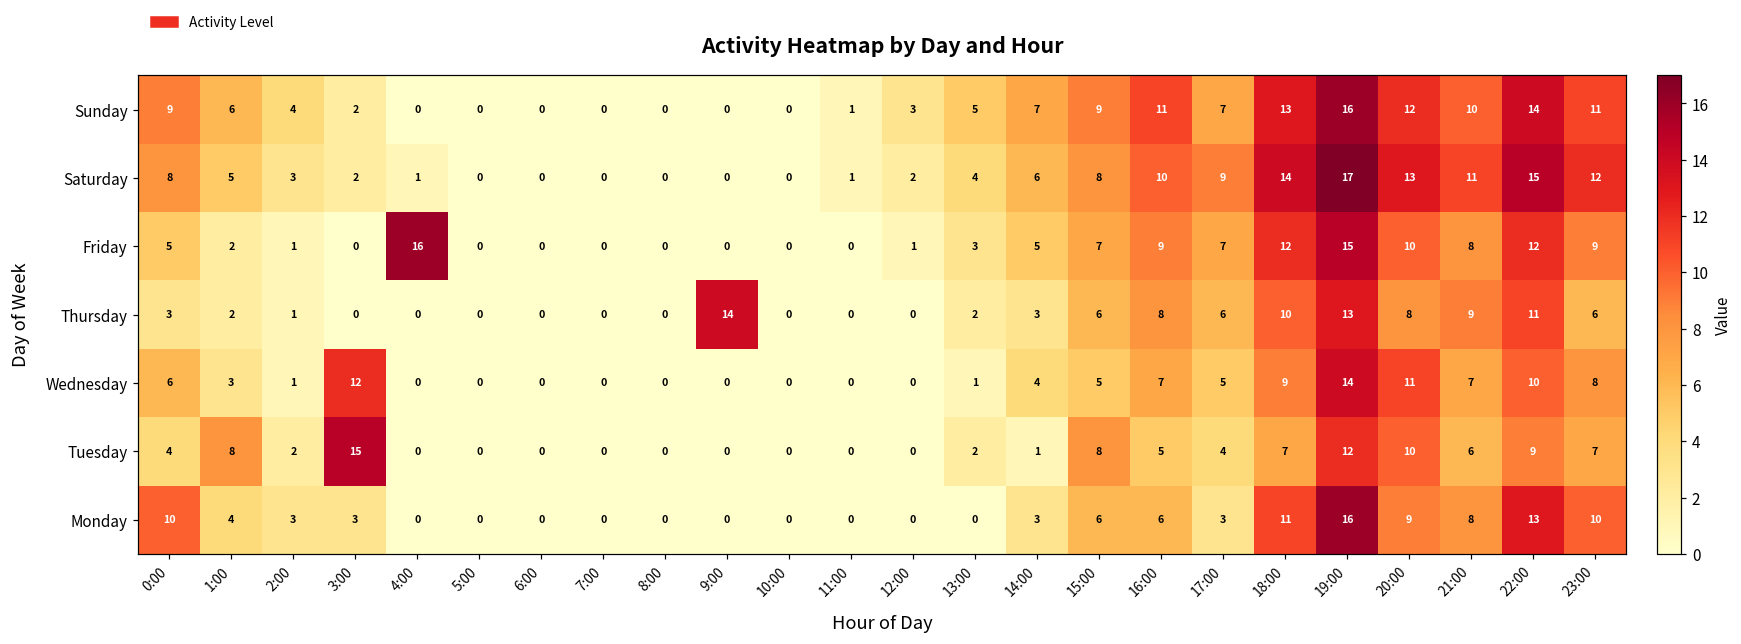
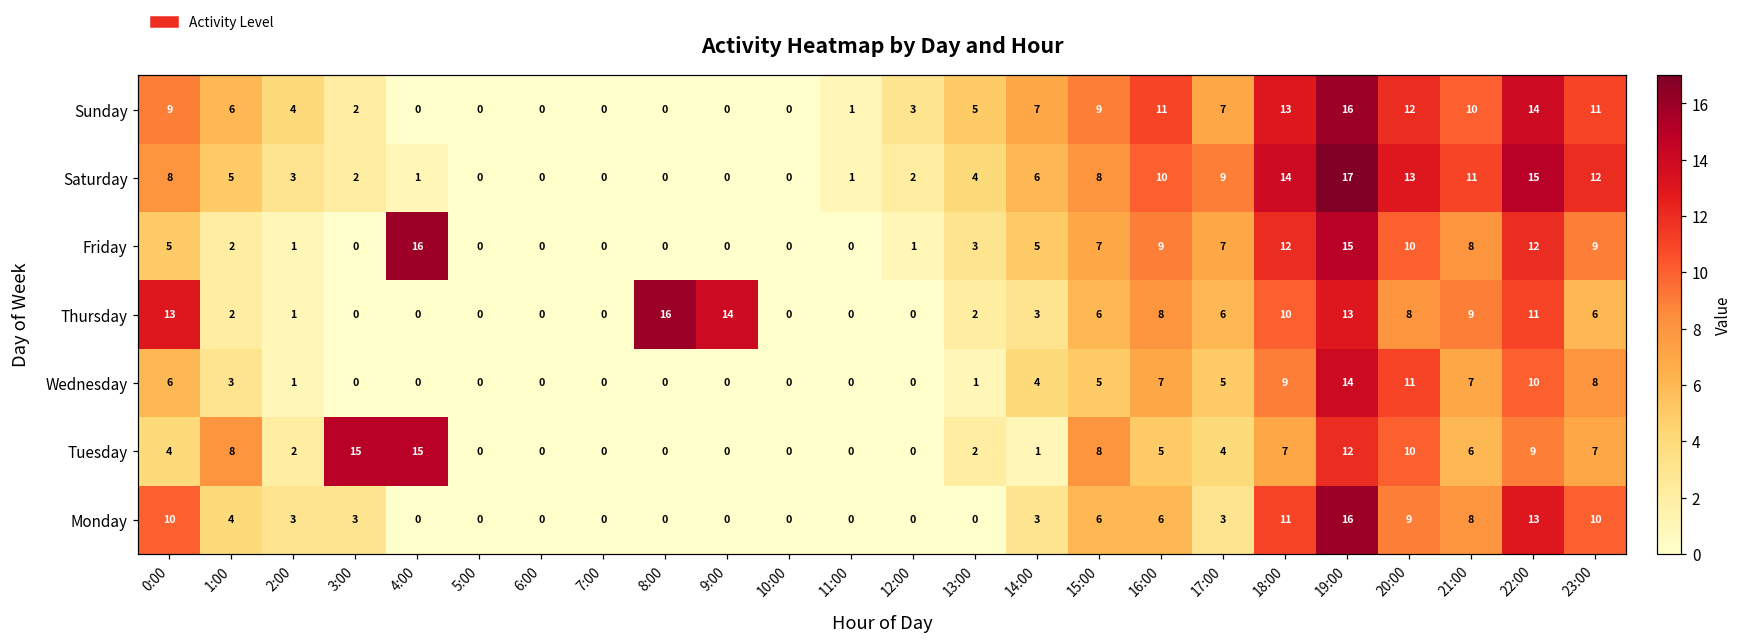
Thursday, 0:00: 3 -> 13
Thursday, 8:00: 0 -> 16
Wednesday, 3:00: 12 -> 0
Tuesday, 4:00: 0 -> 15
